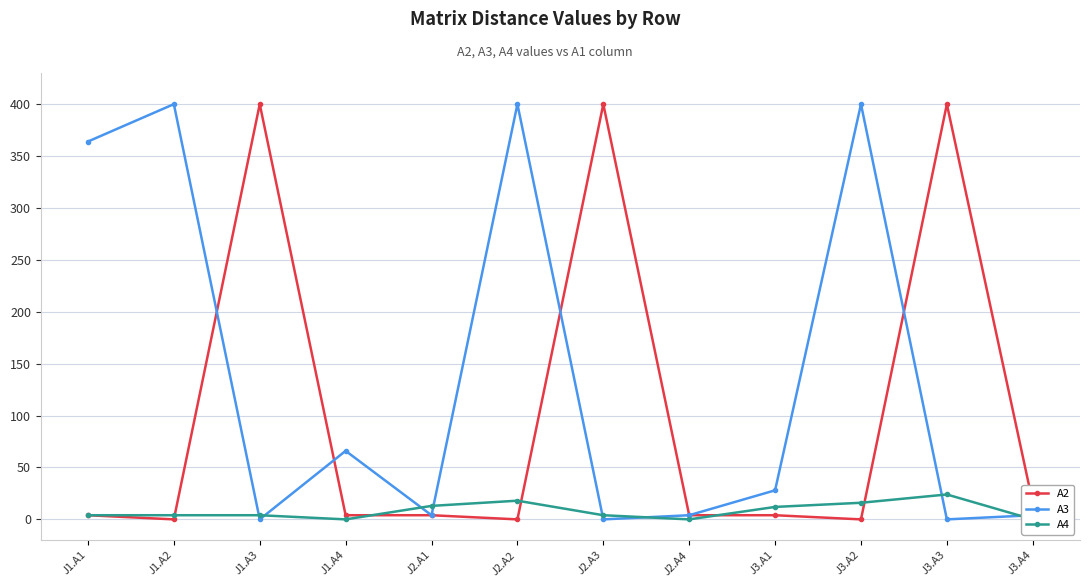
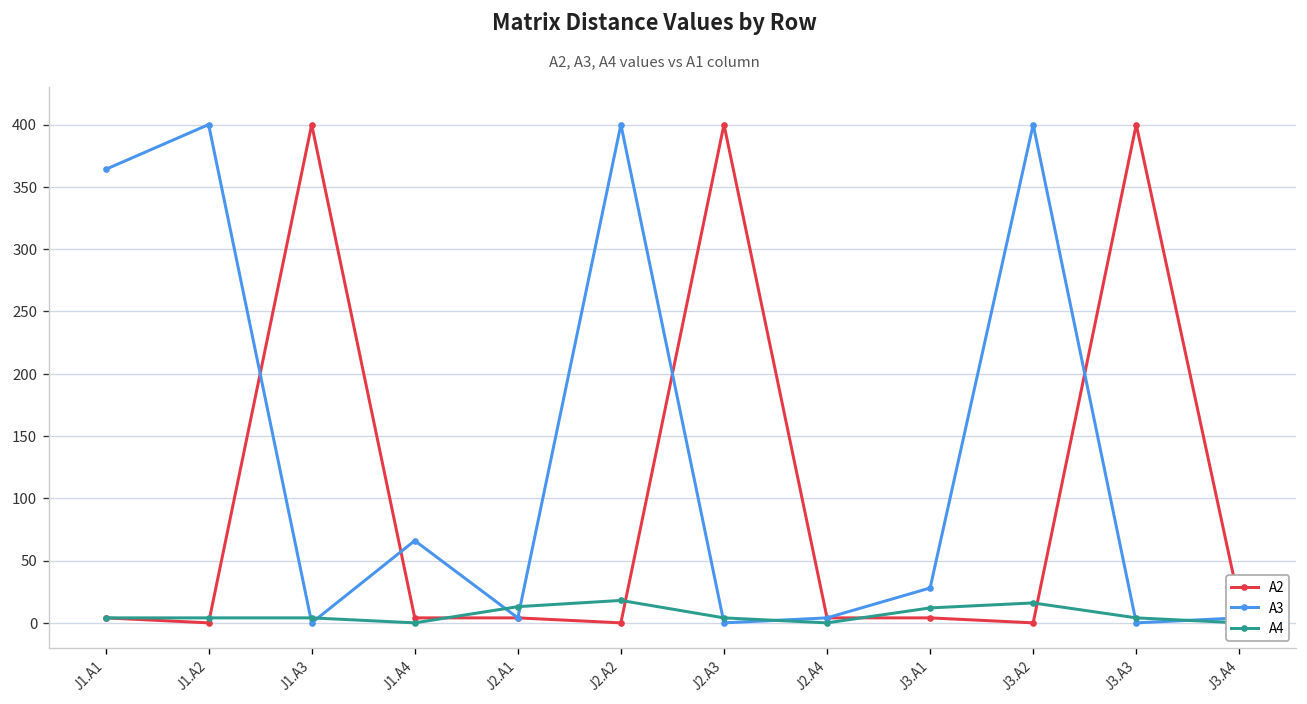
A4, J3.A3: 24 -> 4
